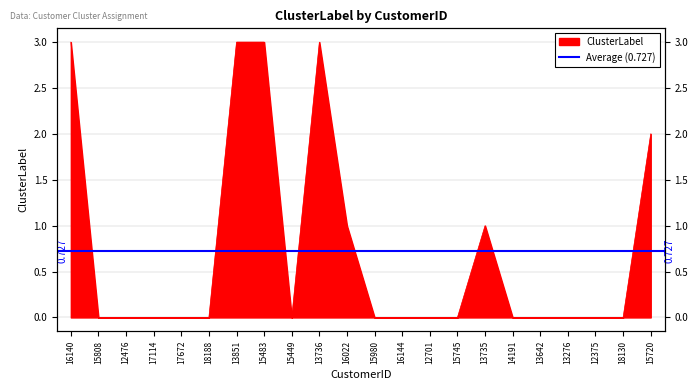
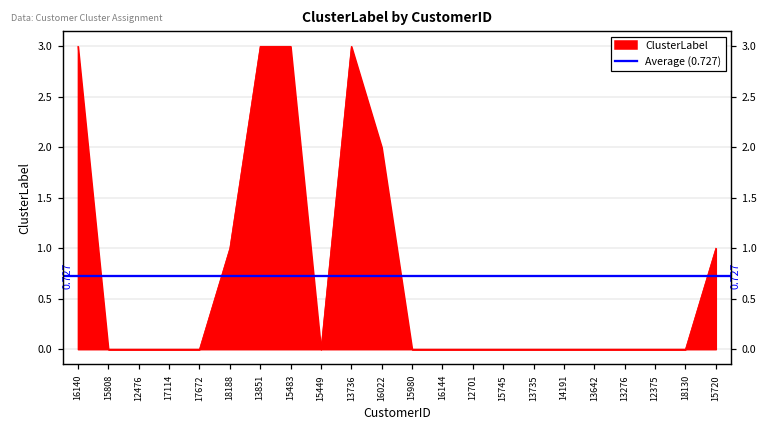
18188: 0 -> 1
16022: 1 -> 2
13735: 1 -> 0
15720: 2 -> 1
